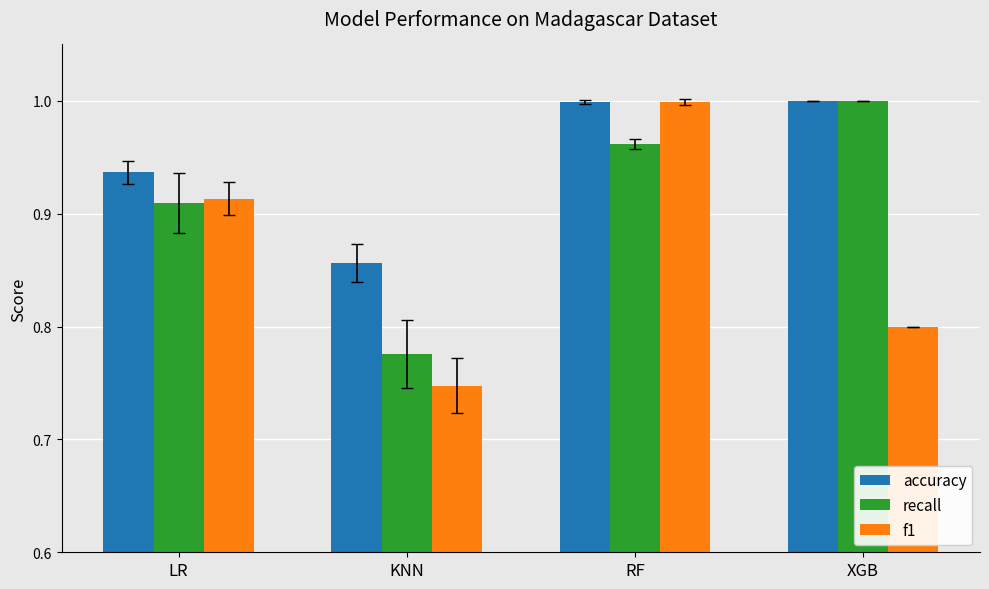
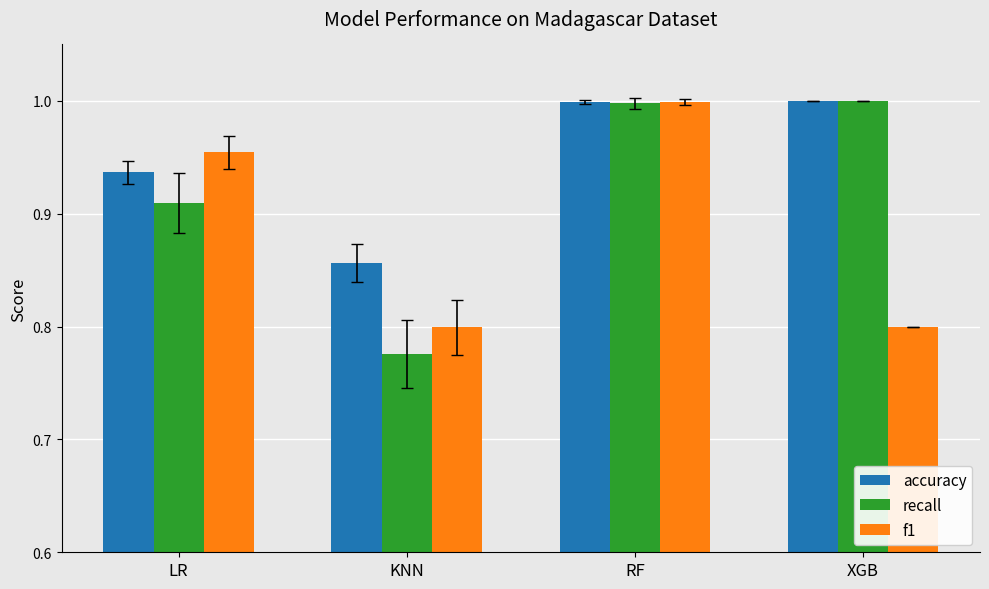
f1, LR: 0.913 -> 0.955
f1, KNN: 0.748 -> 0.799
recall, RF: 0.962 -> 0.998
